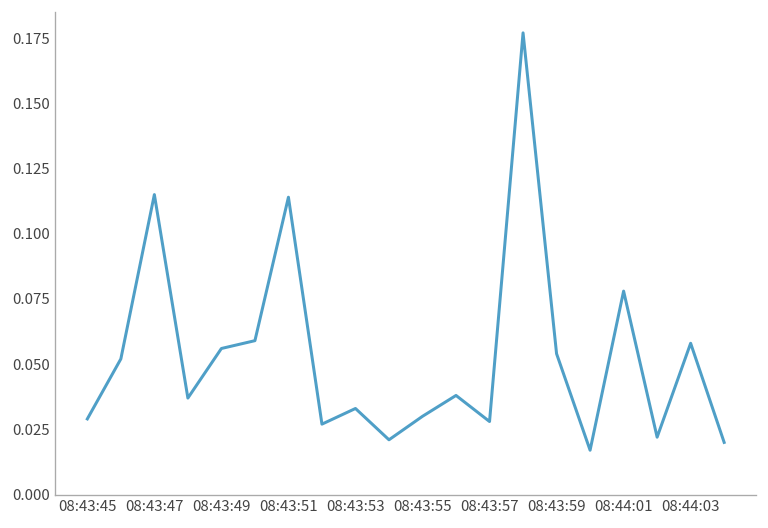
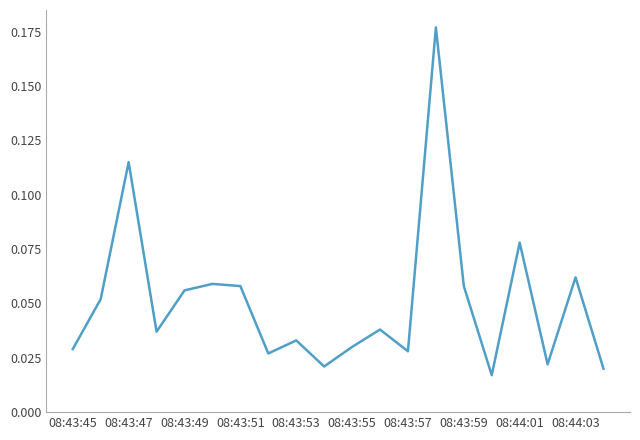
08:43:51: 0.114 -> 0.058
08:43:59: 0.054 -> 0.058
08:44:03: 0.058 -> 0.062
